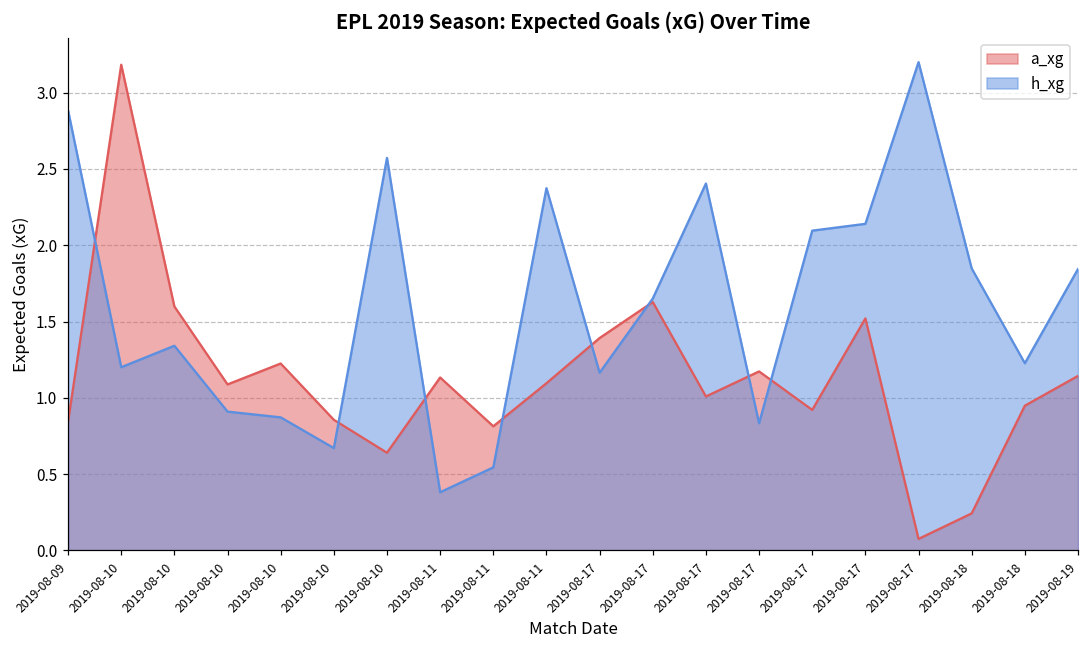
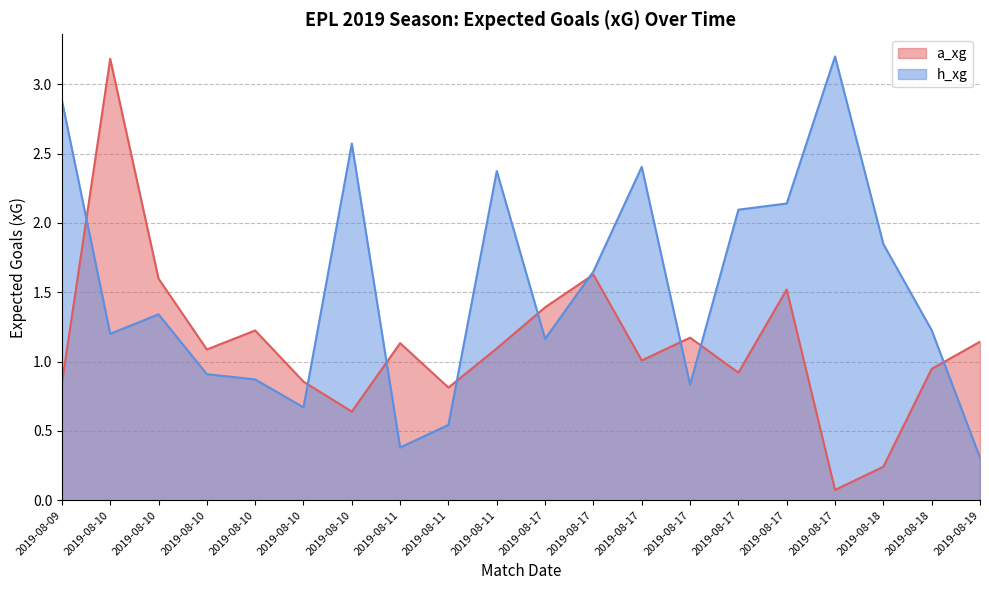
h_xg, 2019-08-19: 1.84 -> 0.31
